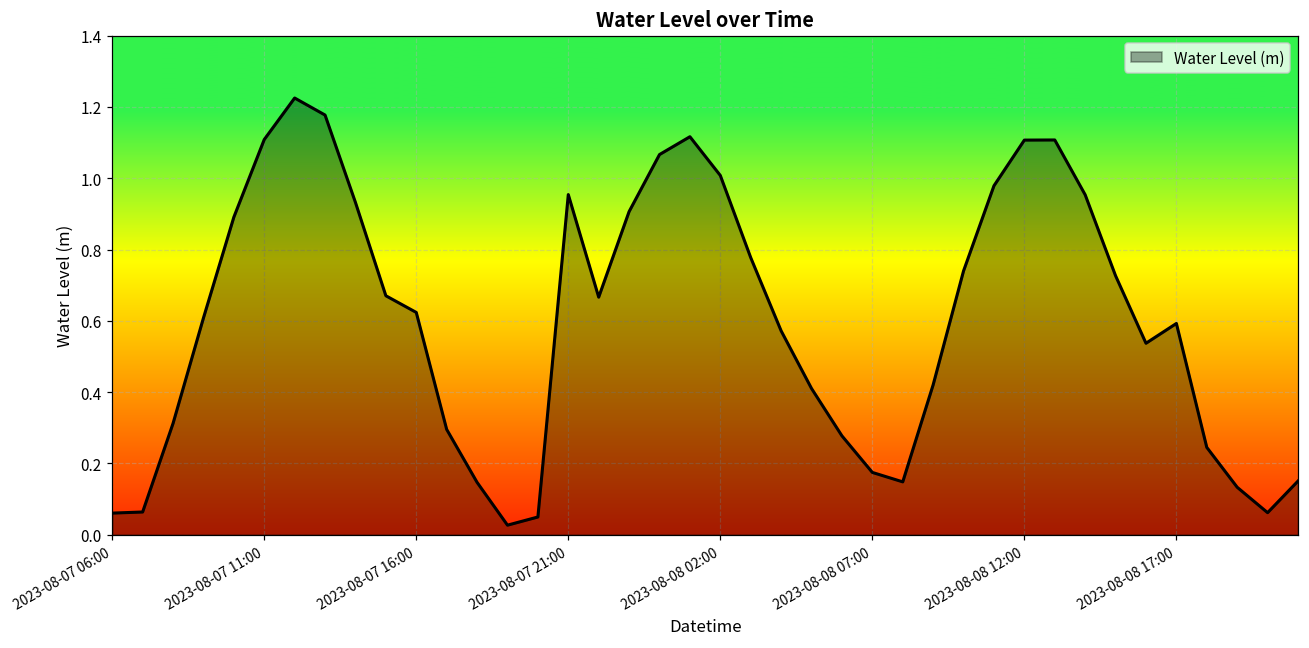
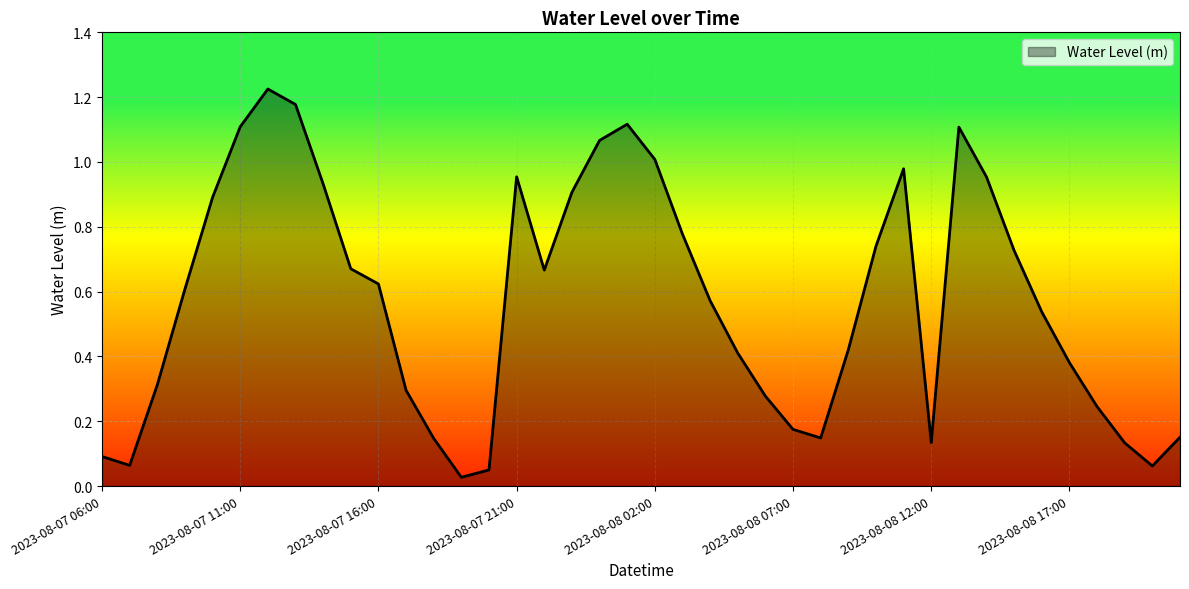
2023-08-07 06:00: 0.06 -> 0.09
2023-08-08 12:00: 1.11 -> 0.13
2023-08-08 17:00: 0.59 -> 0.38
